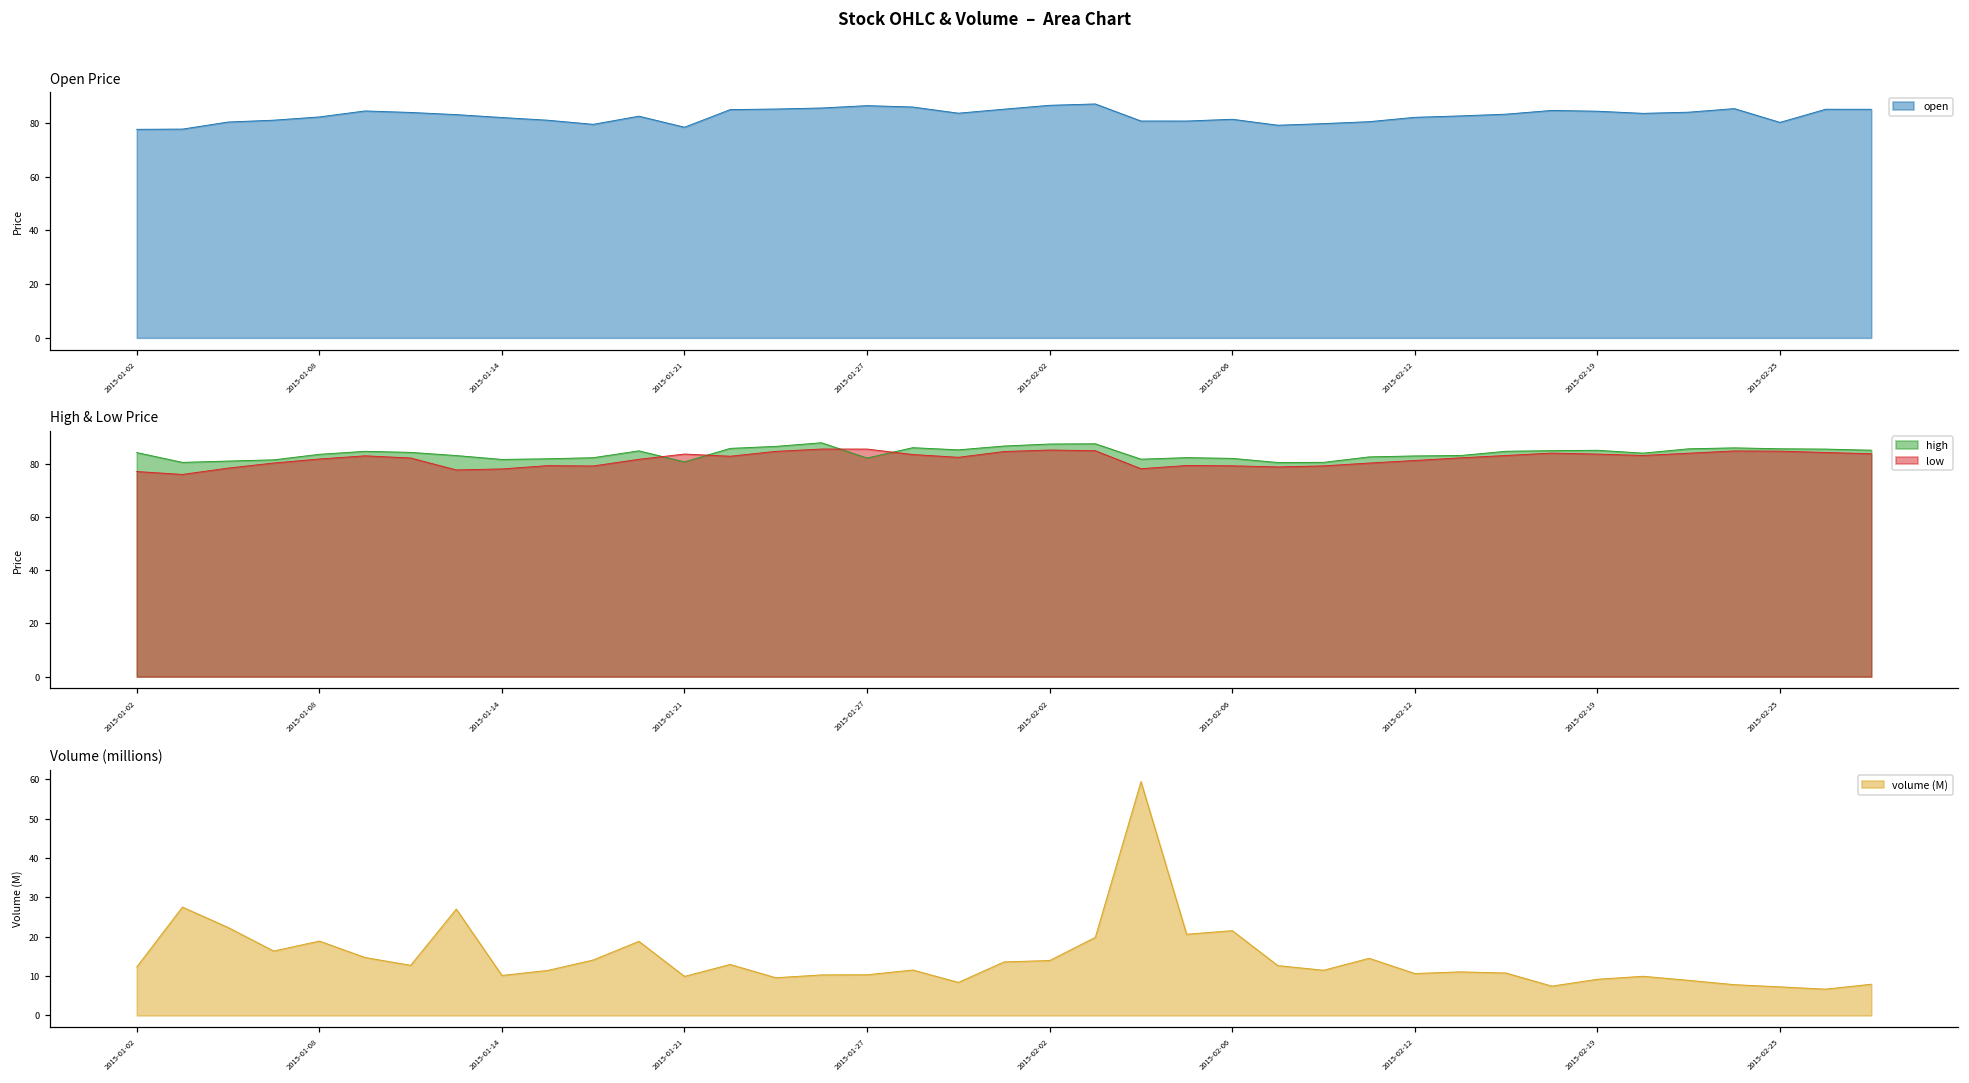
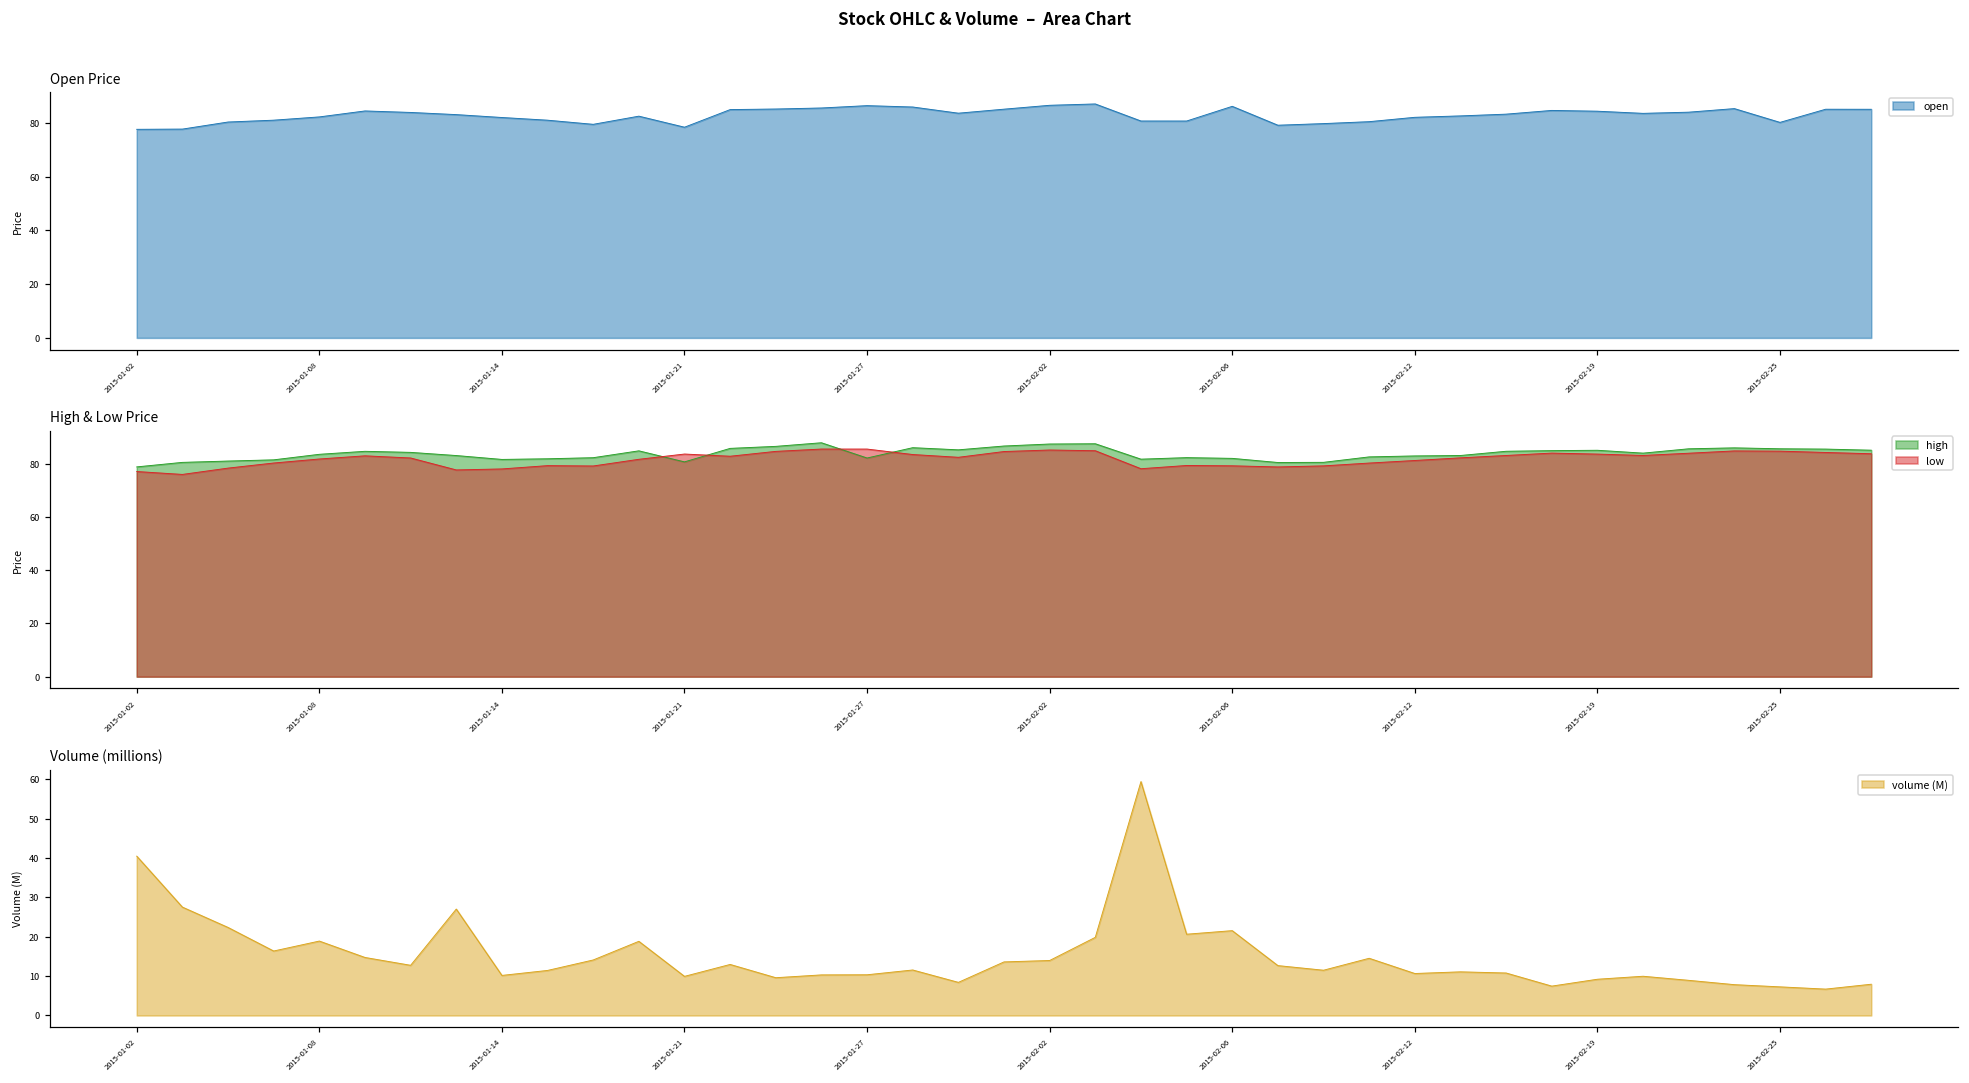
Open Price, 2015-02-06: 81 -> 86
High & Low Price, high, 2015-01-02: 84 -> 79
Volume (millions), 2015-01-02: 12 -> 40
